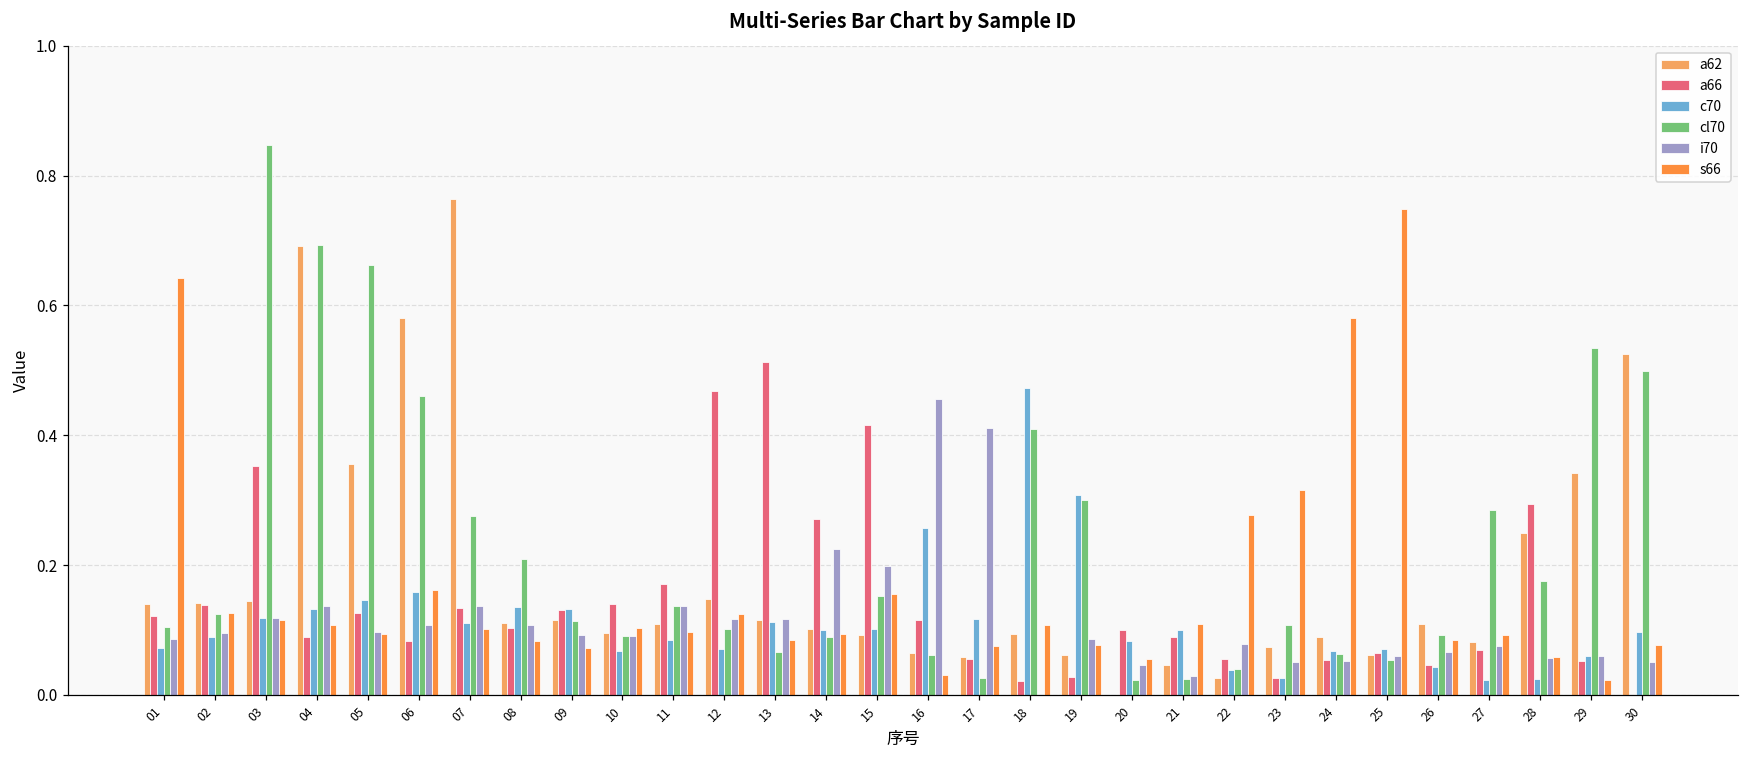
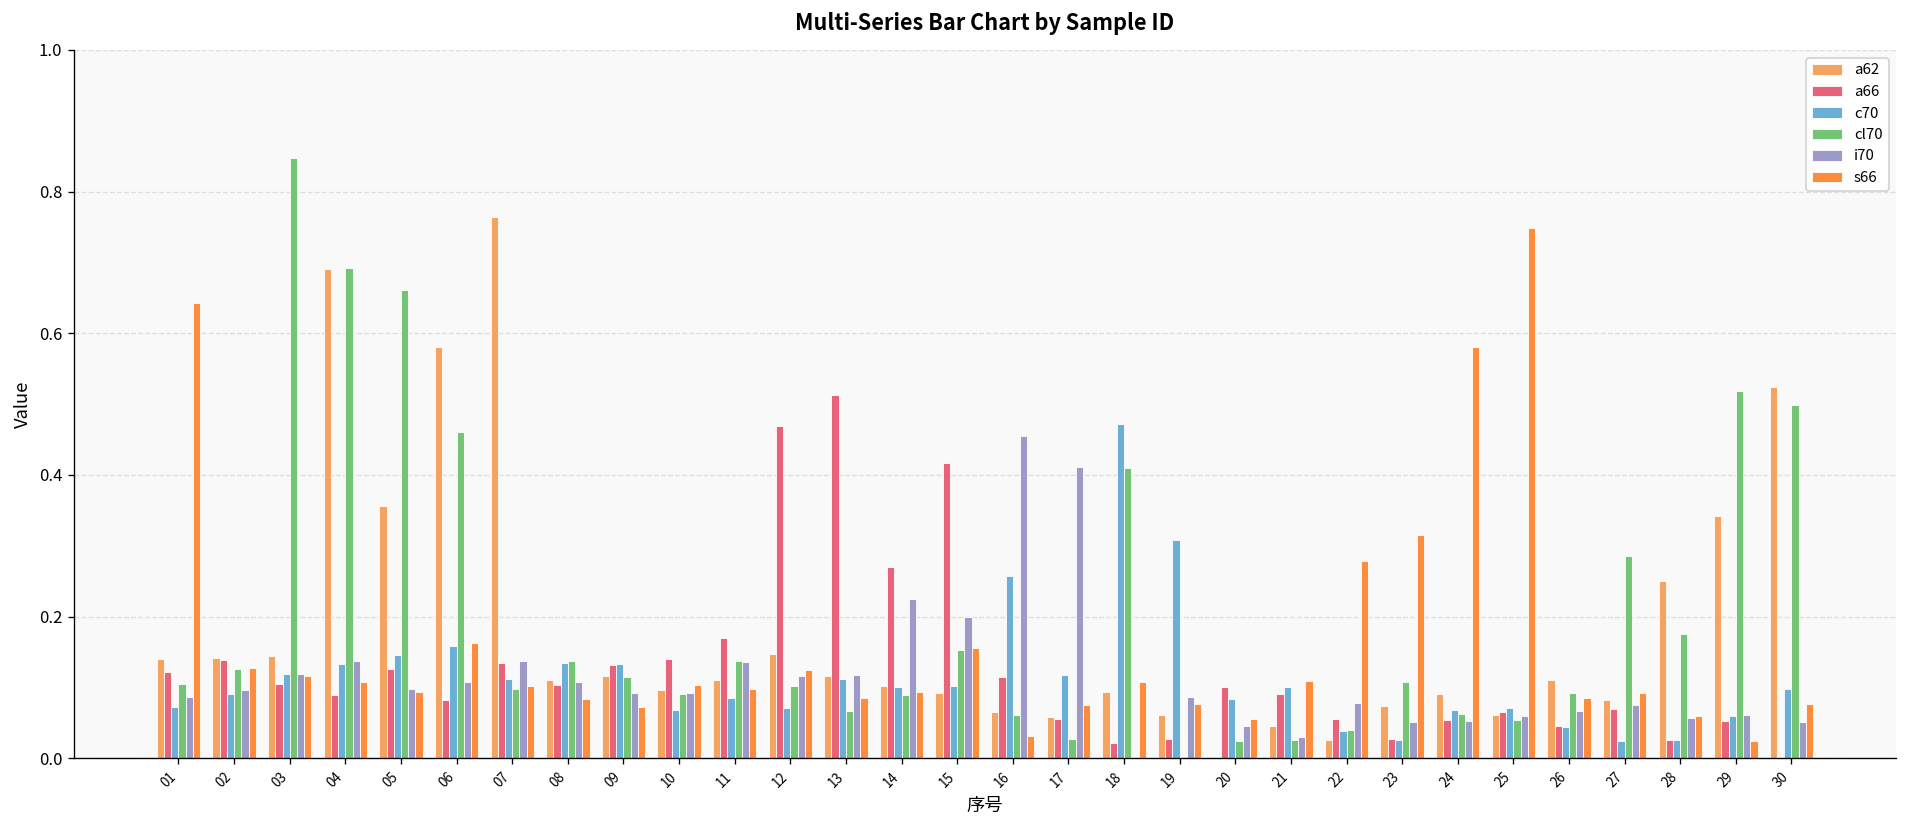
a66, 03: 0.35 -> 0.11
cl70, 07: 0.28 -> 0.10
cl70, 08: 0.21 -> 0.14
cl70, 19: 0.3 -> 0.0
a66, 28: 0.29 -> 0.03
cl70, 29: 0.53 -> 0.52
